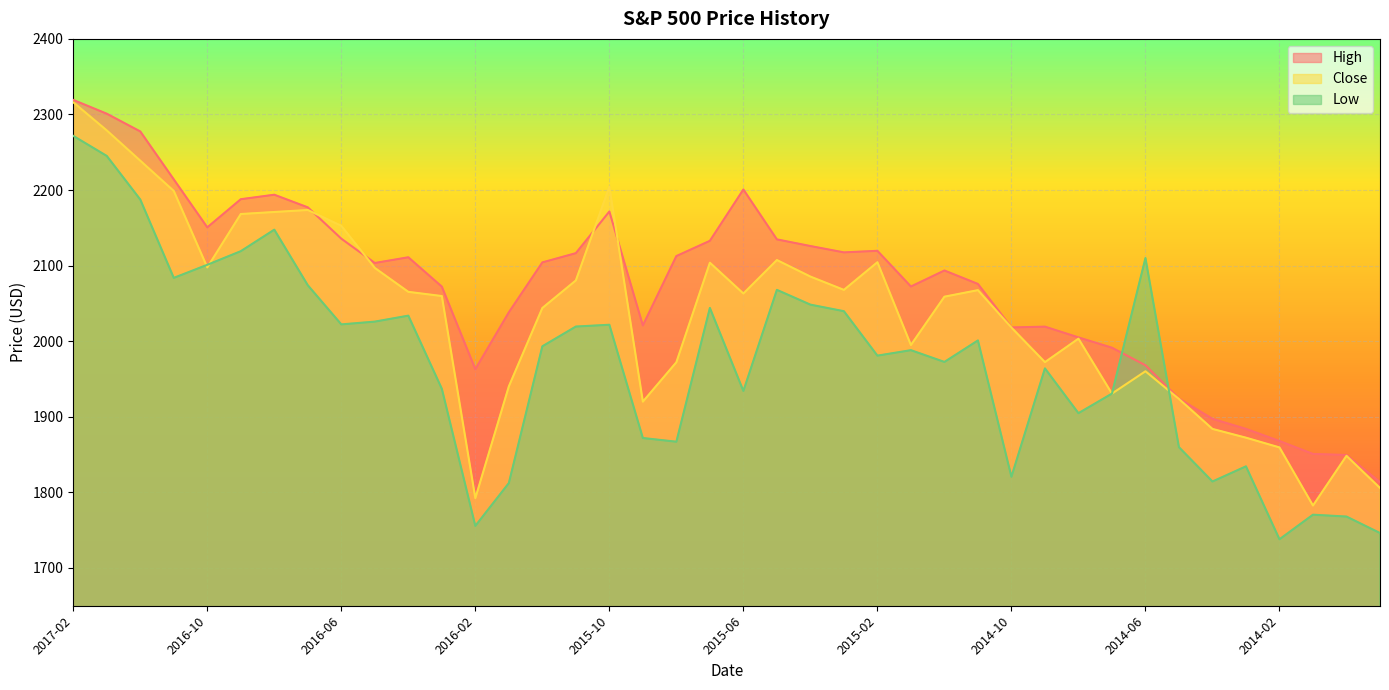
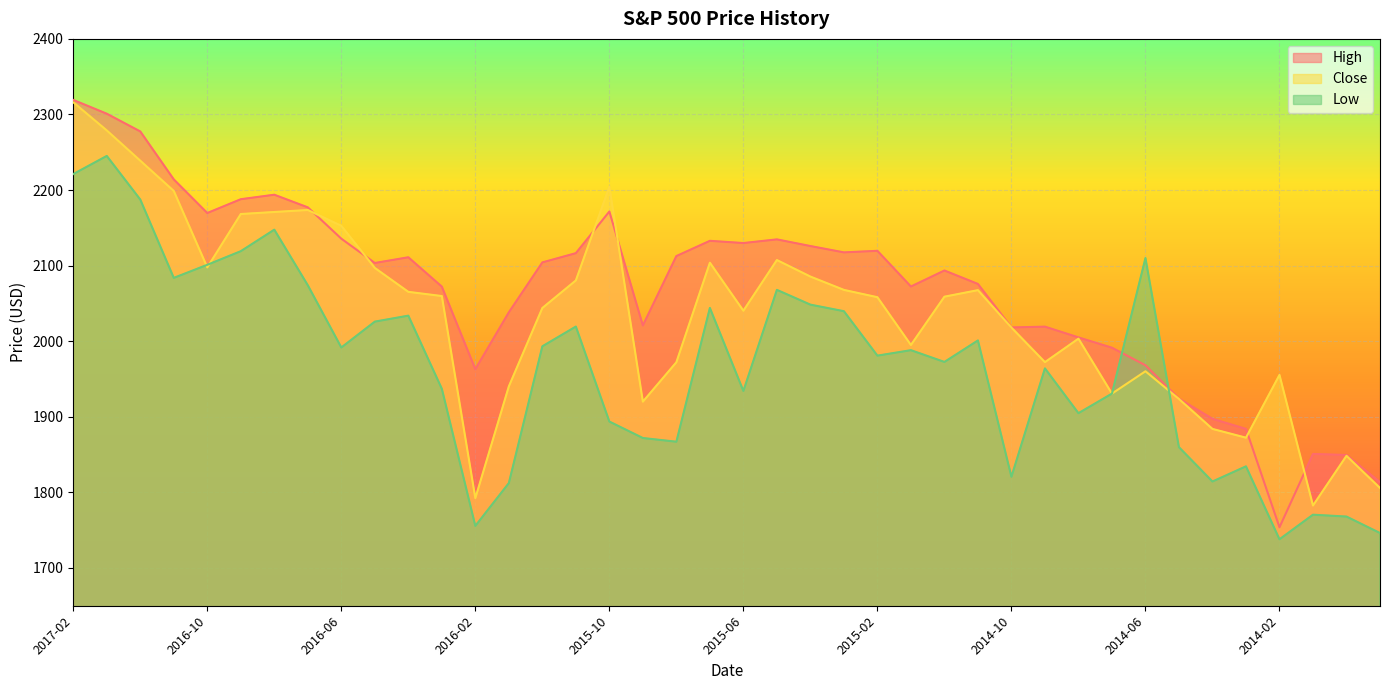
Low, 2017-02: 2270 -> 2220
High, 2016-10: 2150 -> 2170
Low, 2016-06: 2020 -> 1990
Low, 2015-10: 2020 -> 1890
High, 2015-06: 2200 -> 2130
Close, 2015-06: 2060 -> 2040
Close, 2015-02: 2100 -> 2060
High, 2014-02: 1870 -> 1750
Close, 2014-02: 1860 -> 1960
